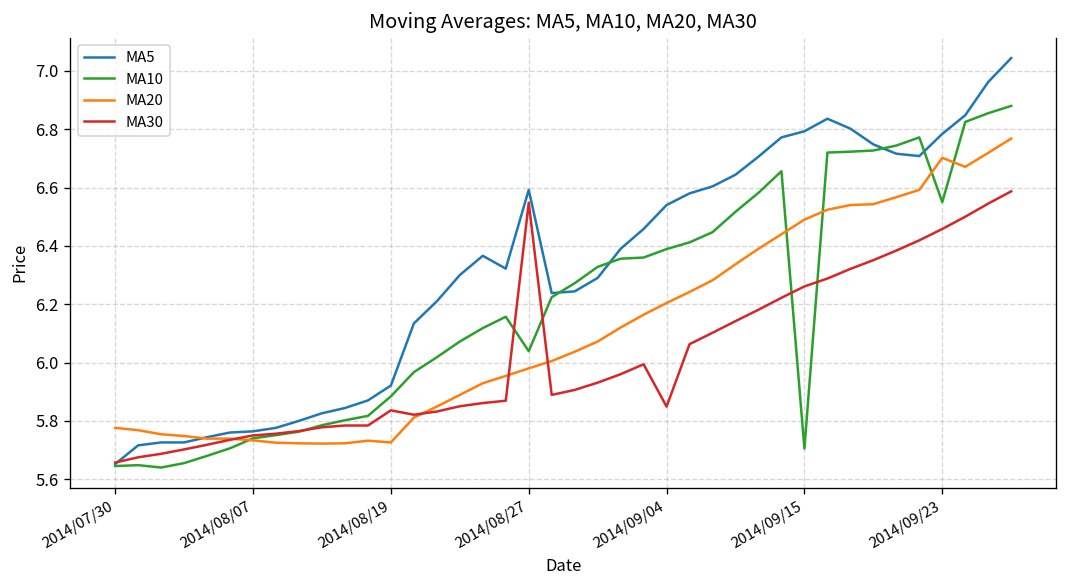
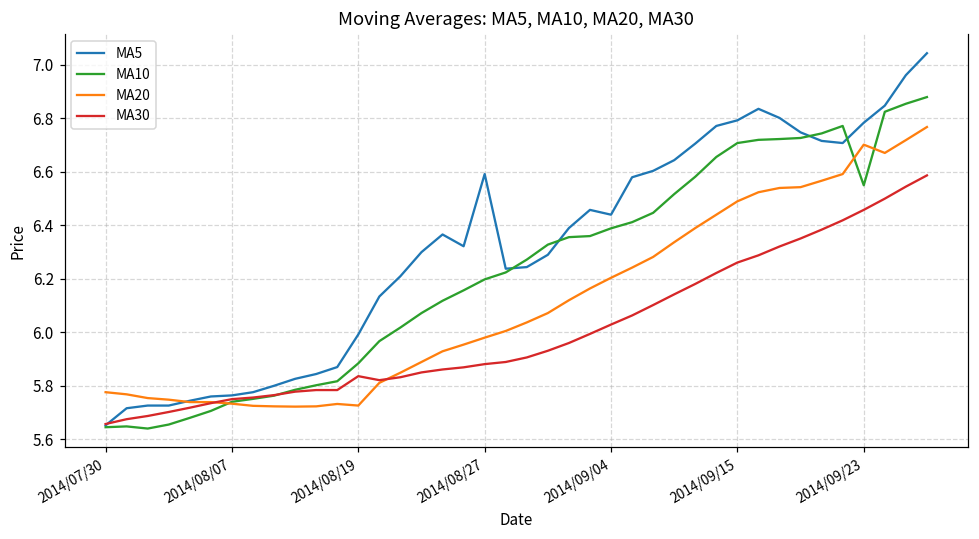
MA5, 2014/08/19: 5.92 -> 5.99
MA10, 2014/08/27: 6.04 -> 6.20
MA30, 2014/08/27: 6.55 -> 5.88
MA5, 2014/09/04: 6.54 -> 6.44
MA30, 2014/09/04: 5.85 -> 6.03
MA10, 2014/09/15: 5.71 -> 6.71
